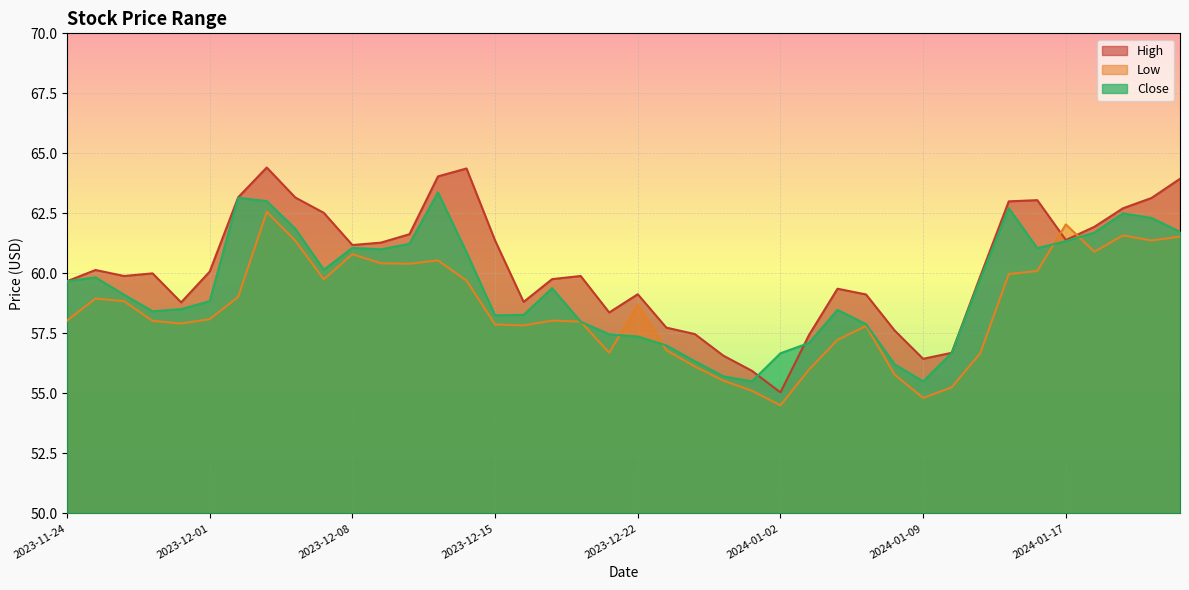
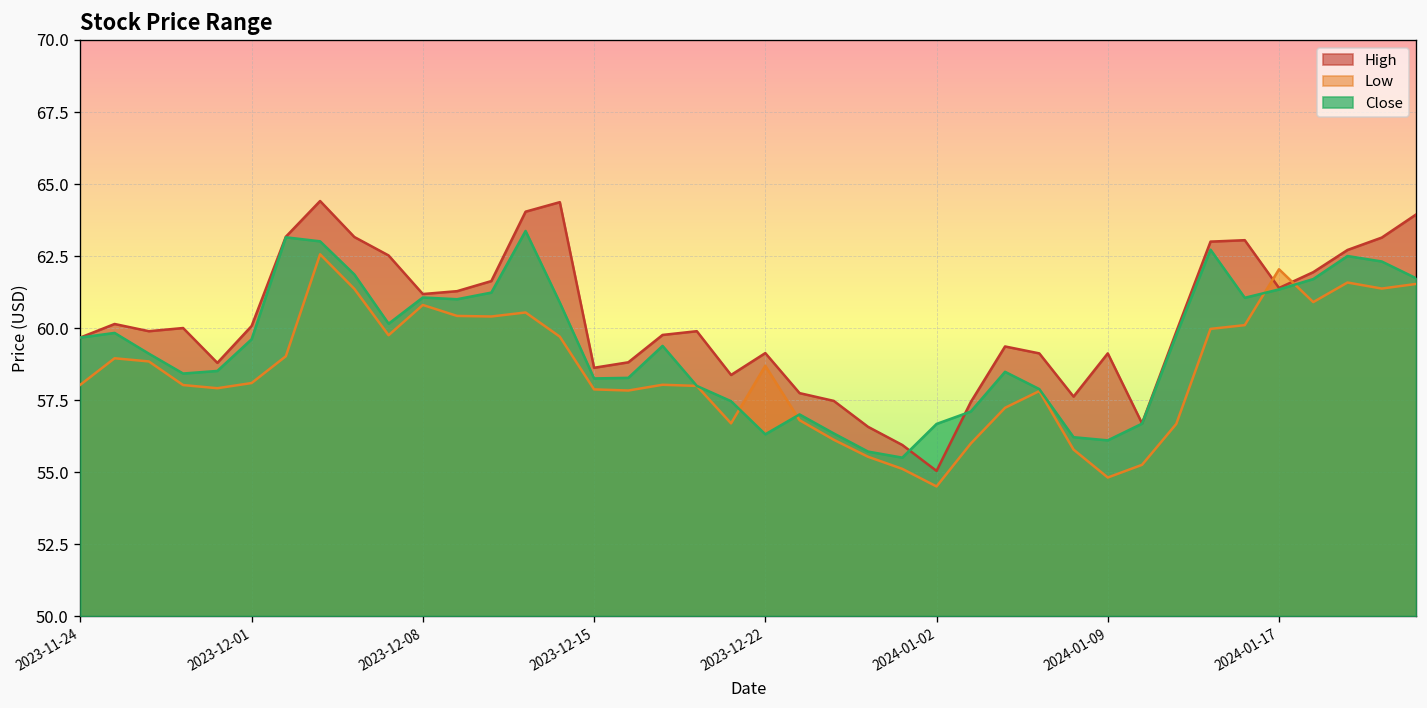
Close, 2023-12-01: 58.8 -> 59.6
High, 2023-12-15: 61.4 -> 58.6
Close, 2023-12-22: 57.4 -> 56.3
High, 2024-01-09: 56.4 -> 59.1
Close, 2024-01-09: 55.5 -> 56.1
